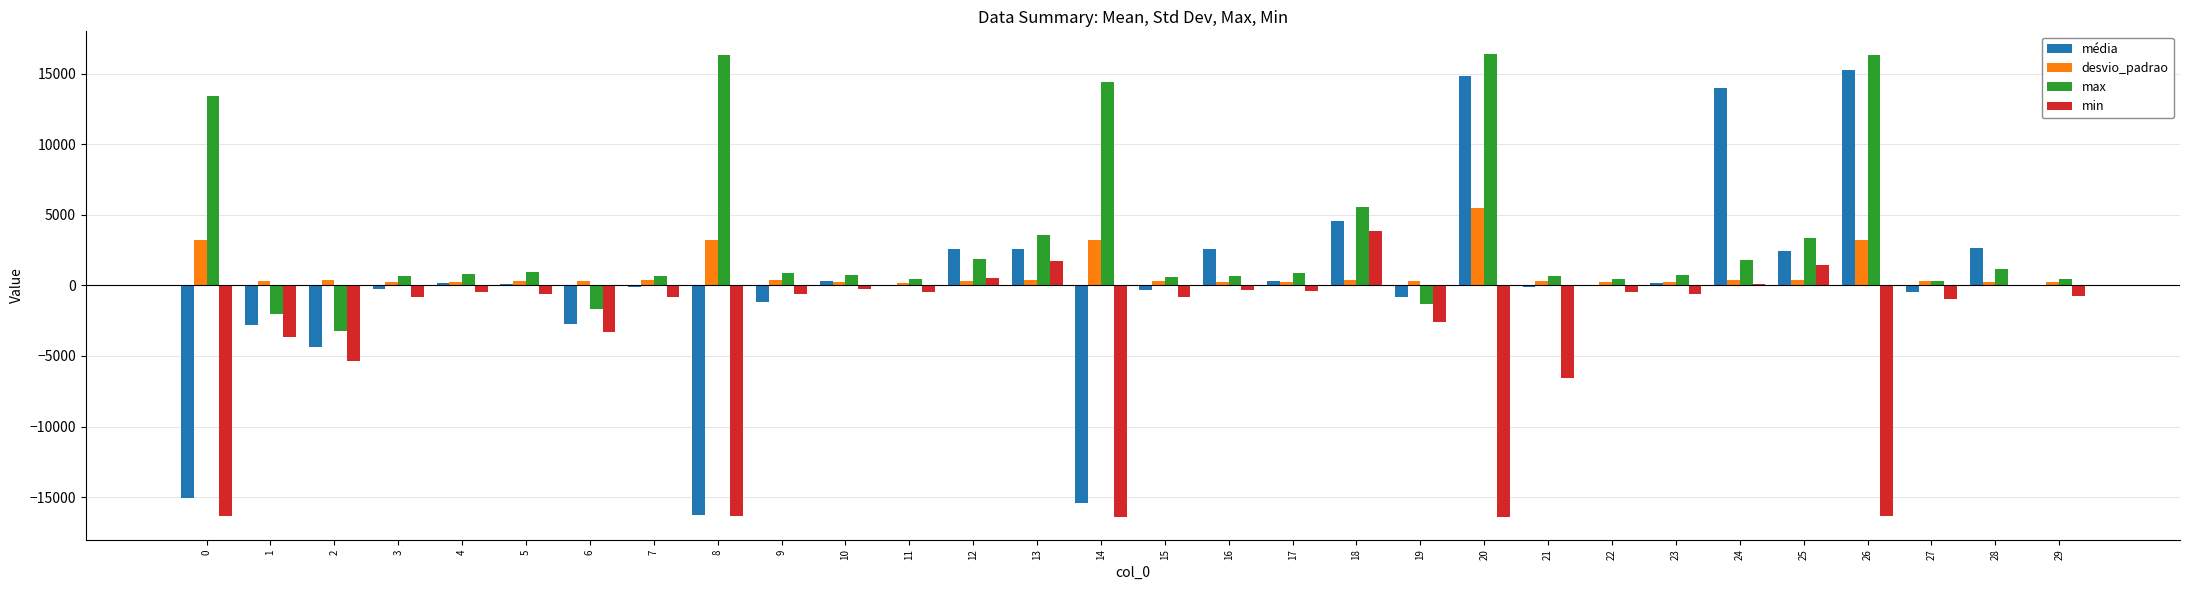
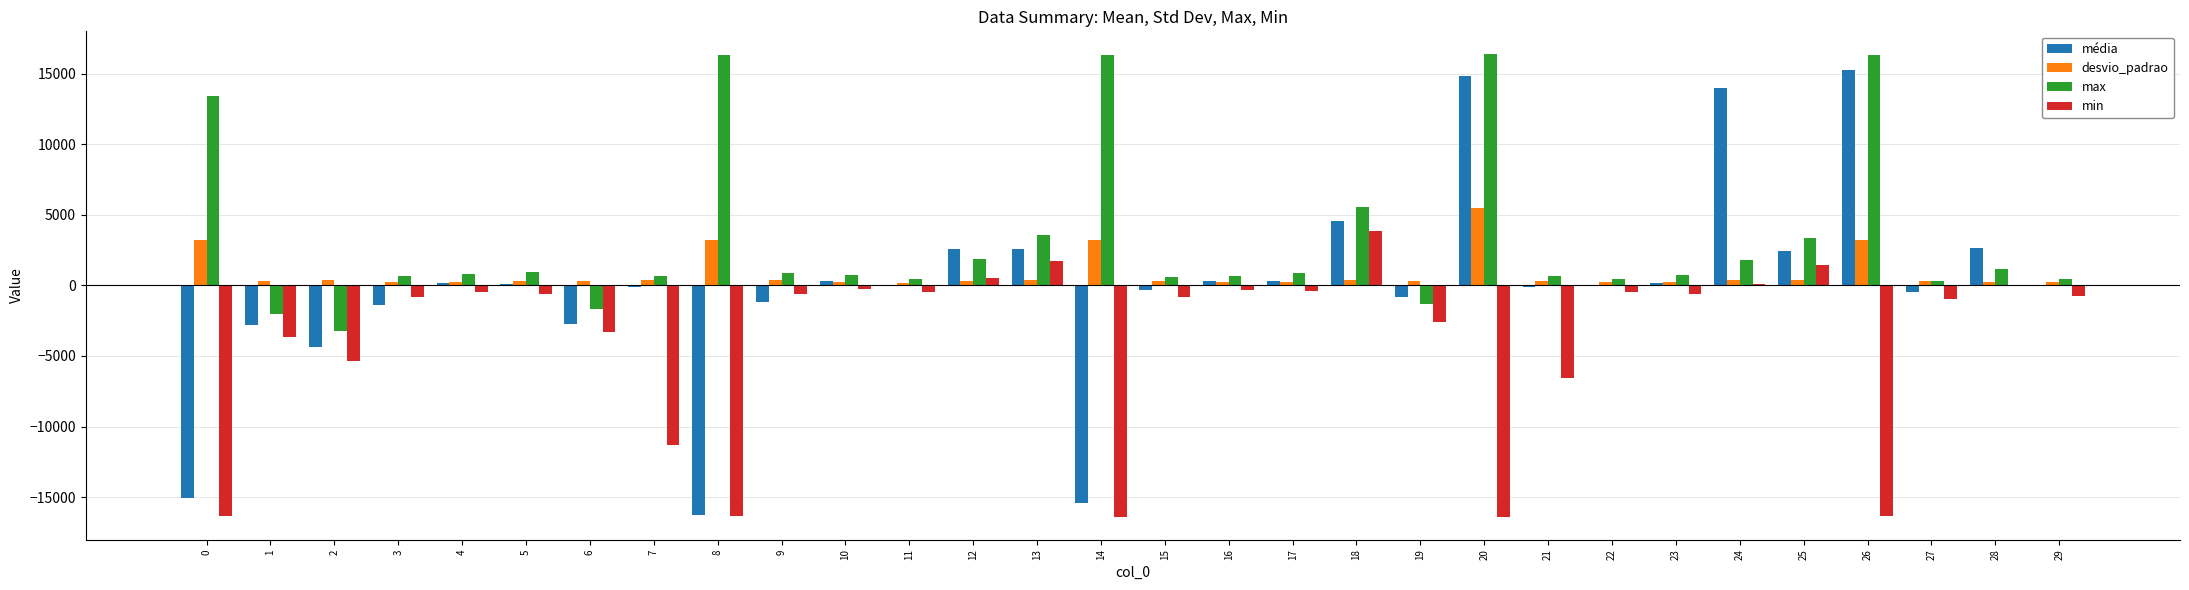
média, 3: -300 -> -1400
min, 7: -800 -> -11300
max, 14: 14400 -> 16300
média, 16: 2600 -> 300
